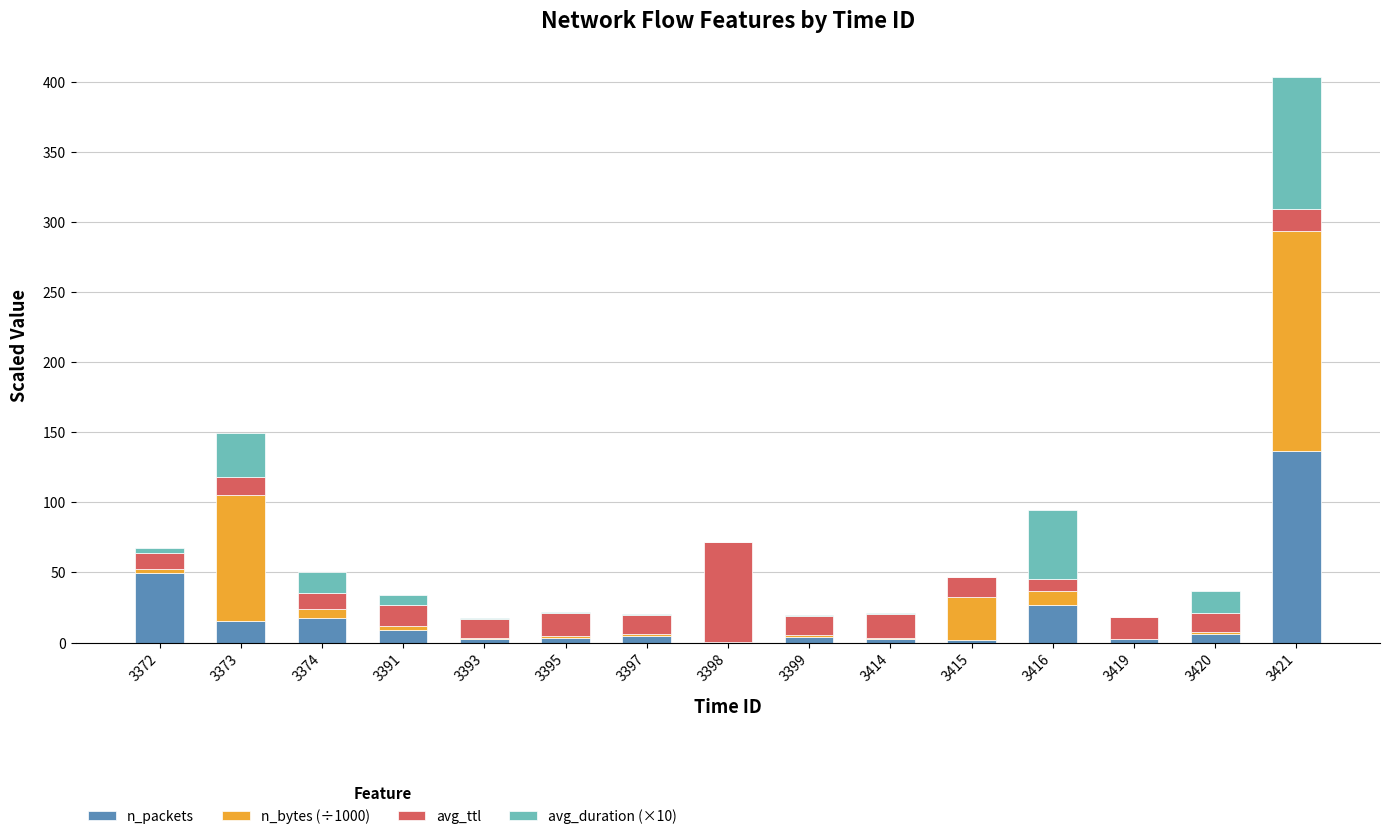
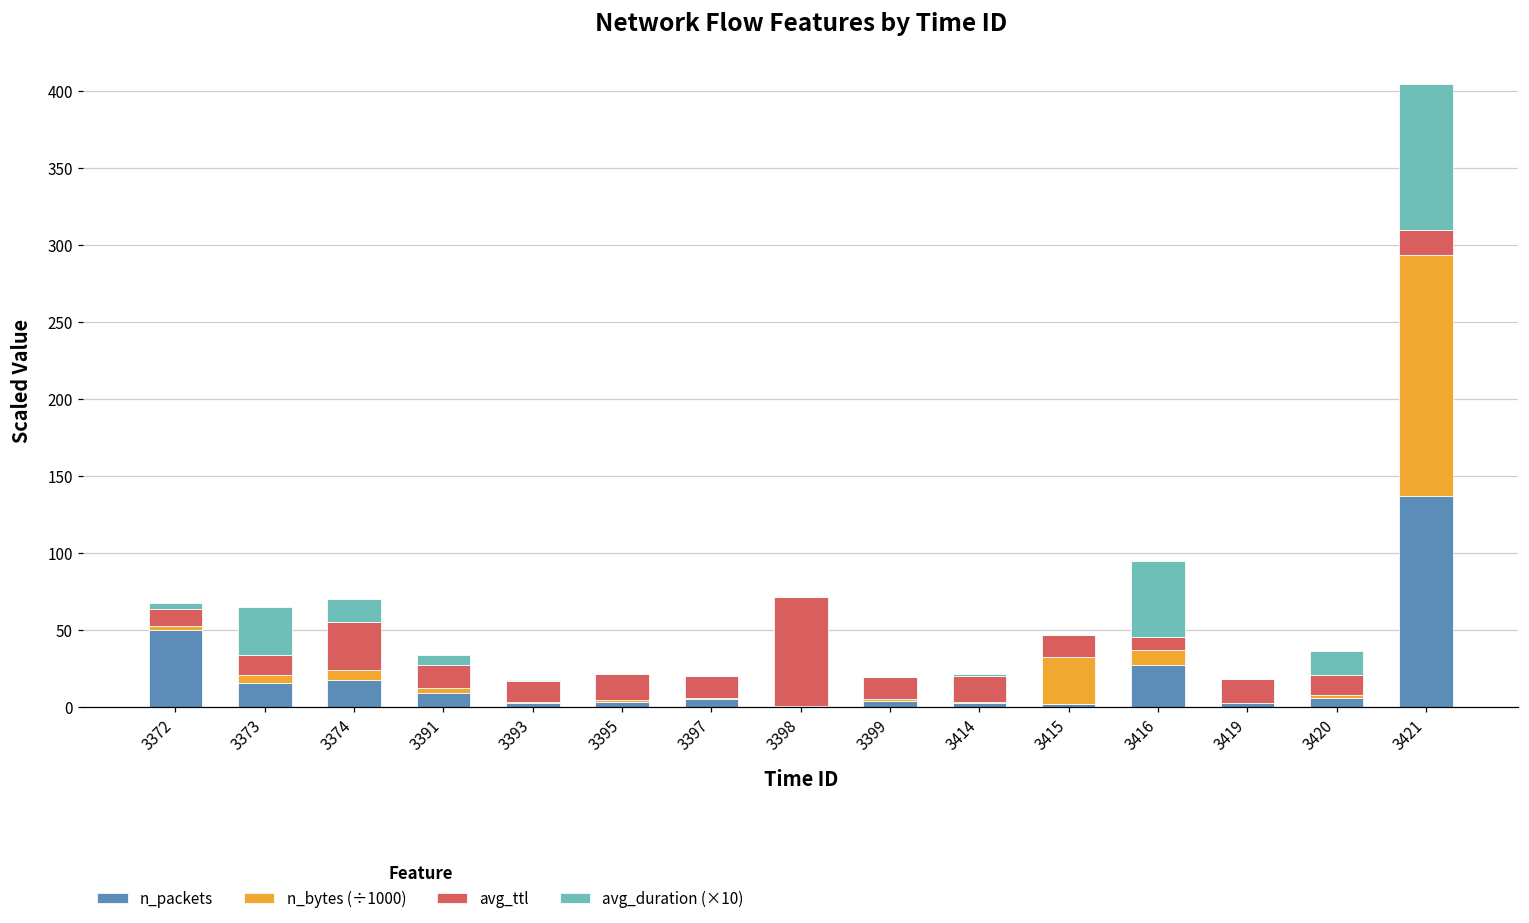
n_bytes (÷1000), 3373: 90 -> 5
avg_ttl, 3374: 12 -> 31
